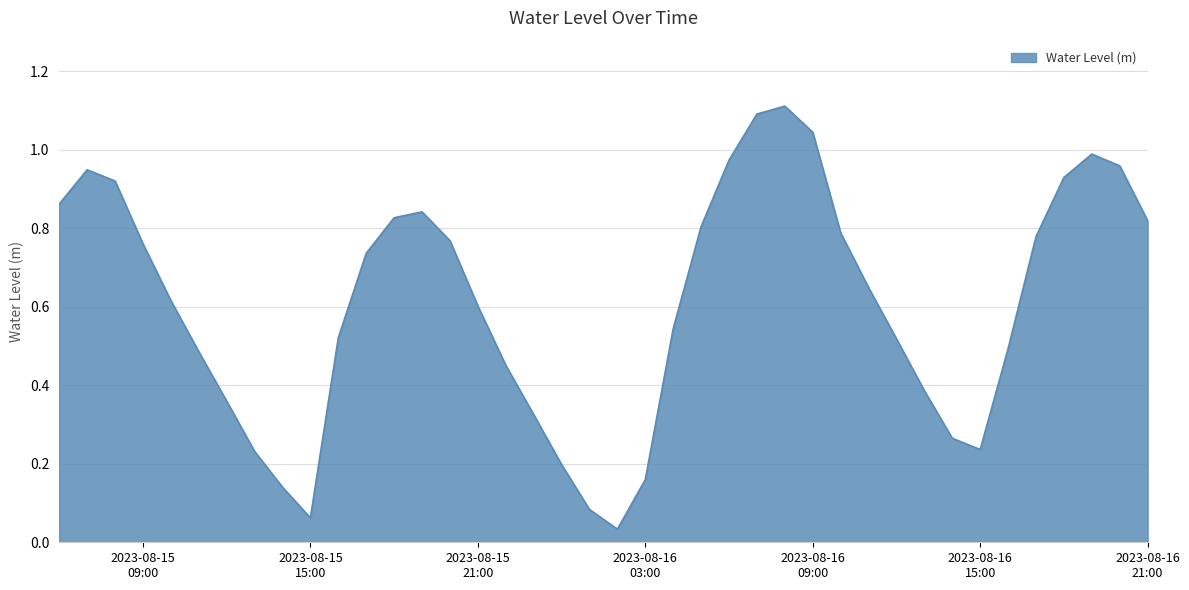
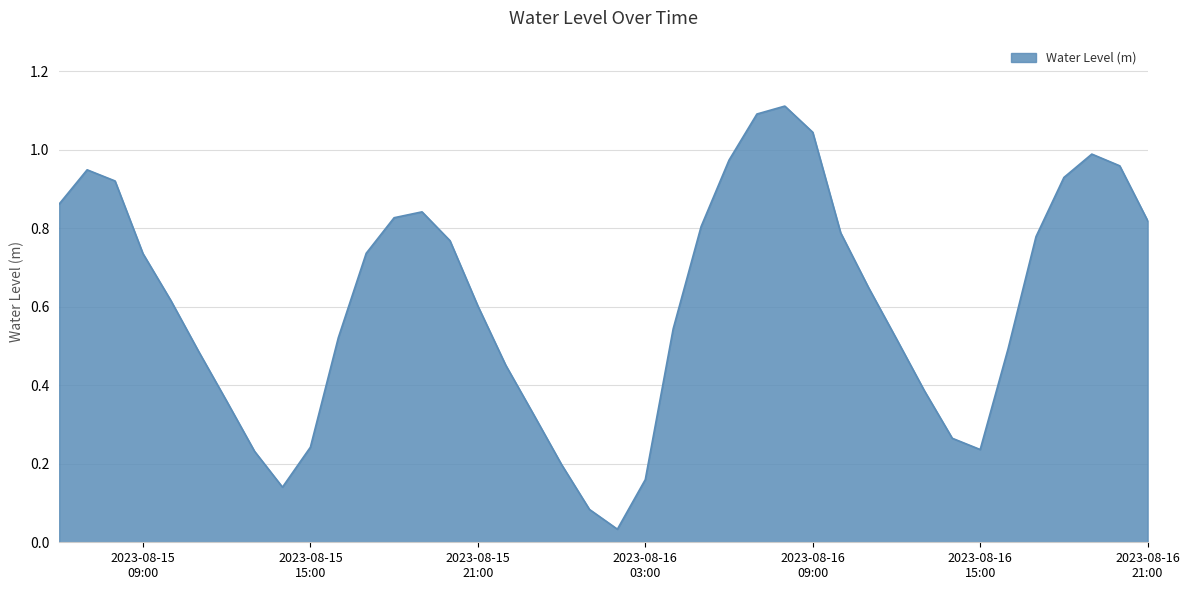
2023-08-15 09:00: 0.76 -> 0.74
2023-08-15 15:00: 0.06 -> 0.24
